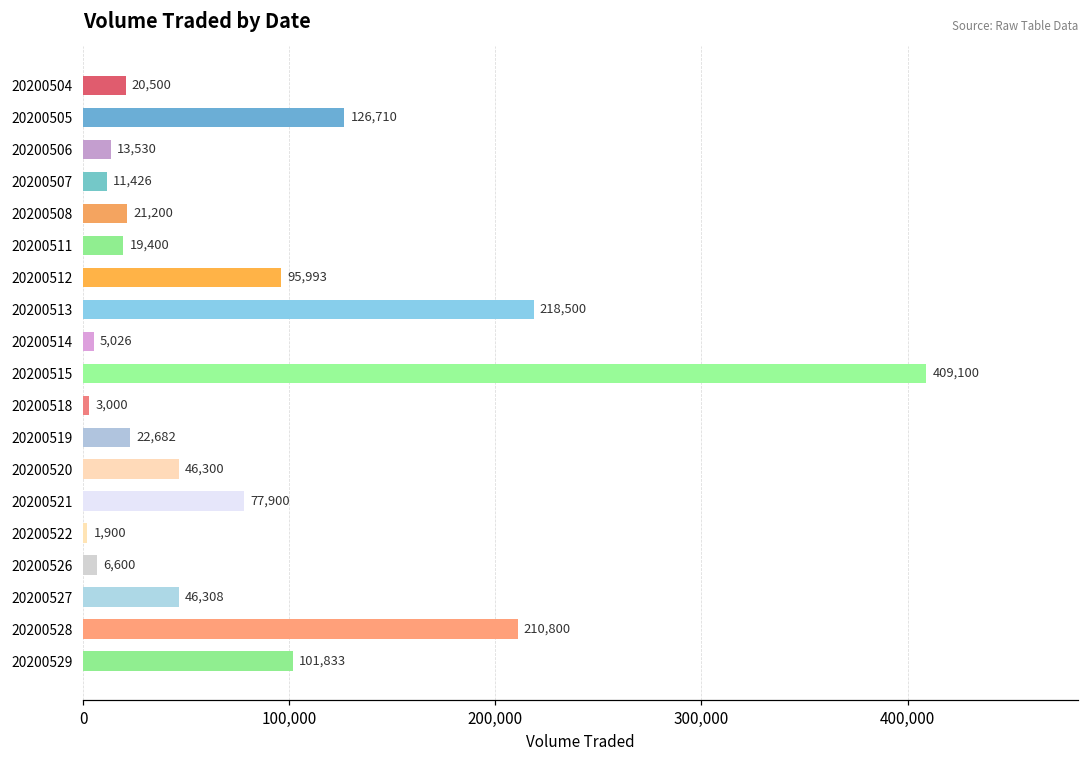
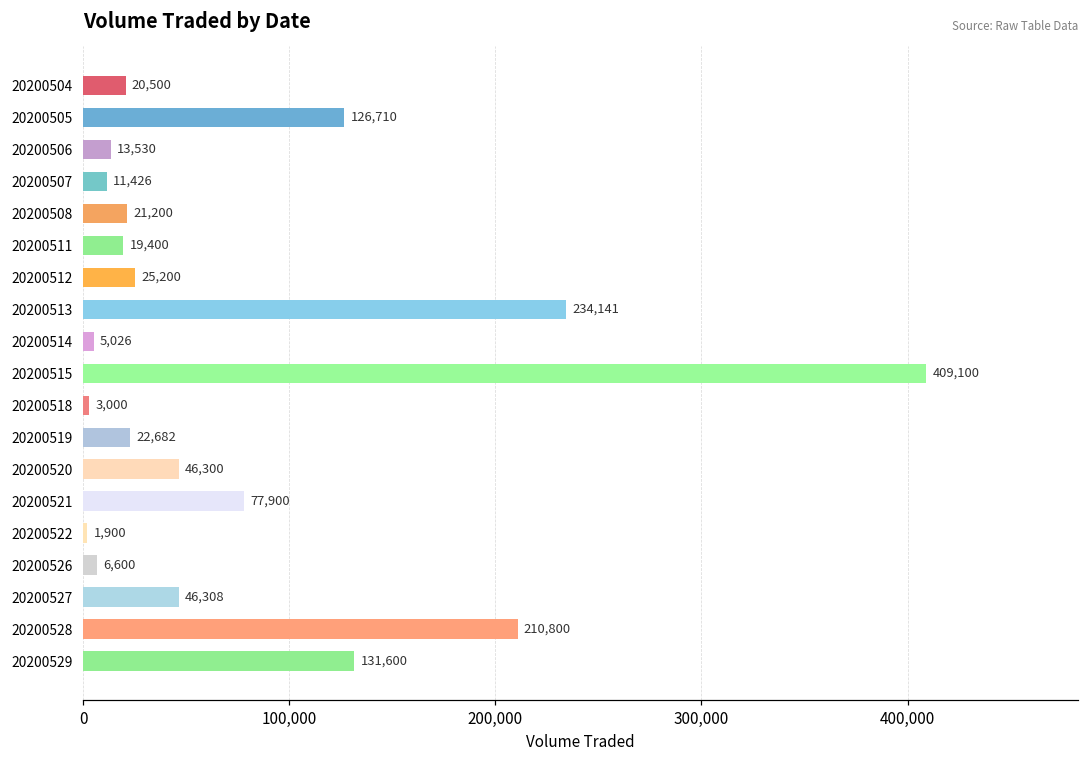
20200512: 95,993 -> 25,200
20200513: 218,500 -> 234,141
20200529: 101,833 -> 131,600
